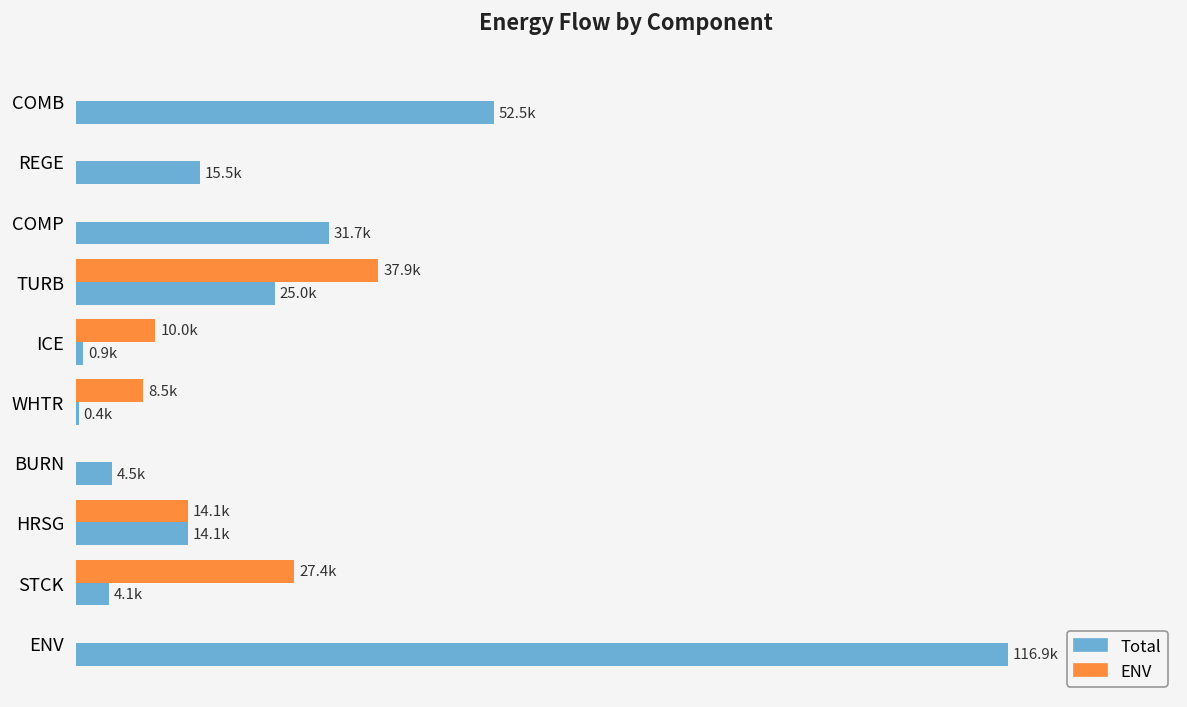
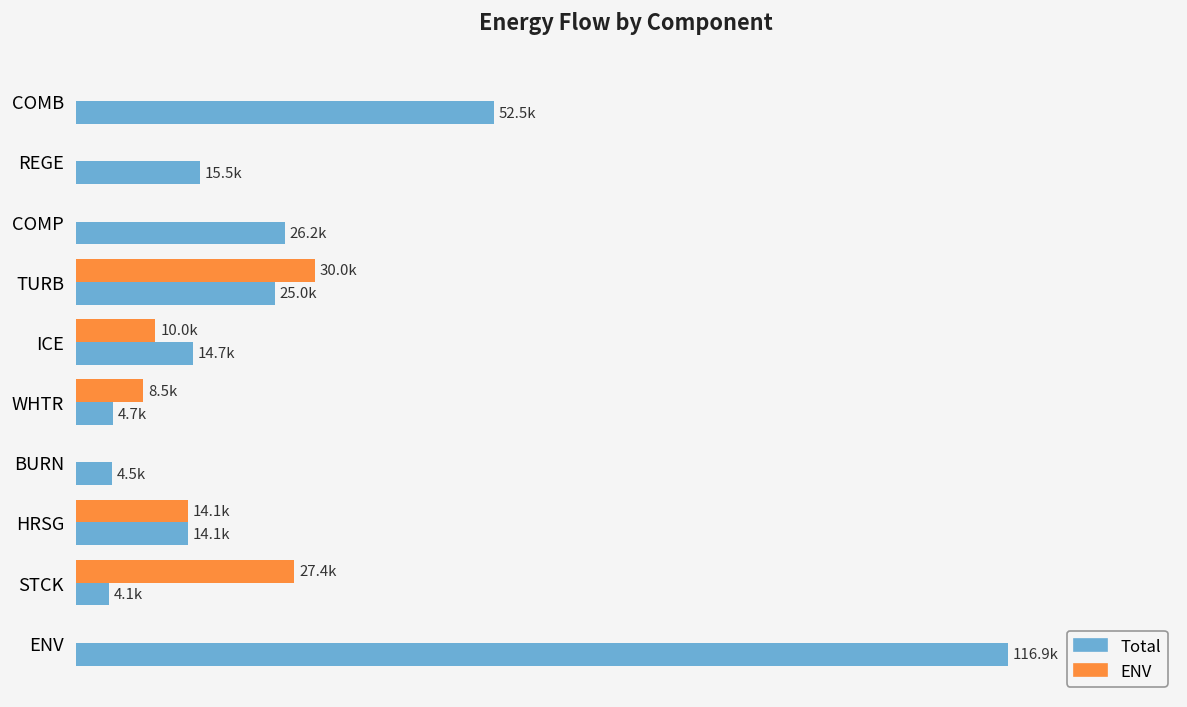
Total, COMP: 31.7k -> 26.2k
ENV, TURB: 37.9k -> 30.0k
Total, ICE: 0.9k -> 14.7k
Total, WHTR: 0.4k -> 4.7k
